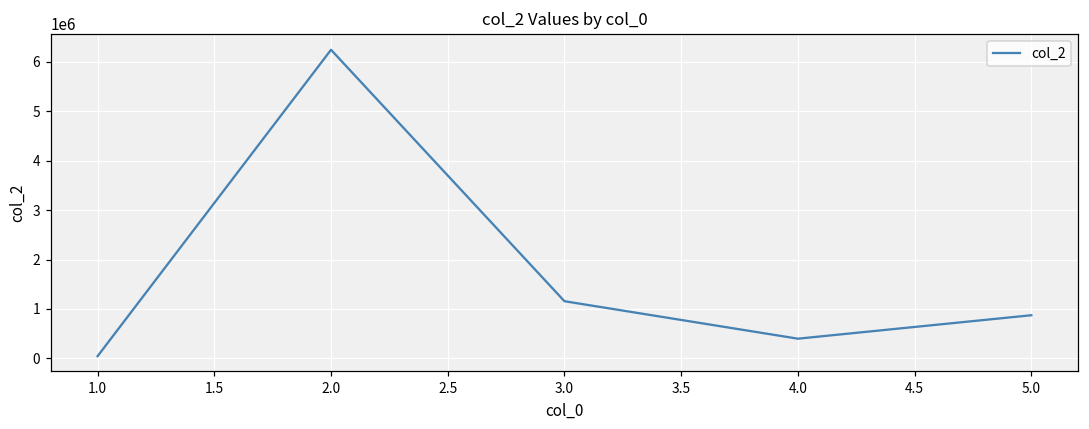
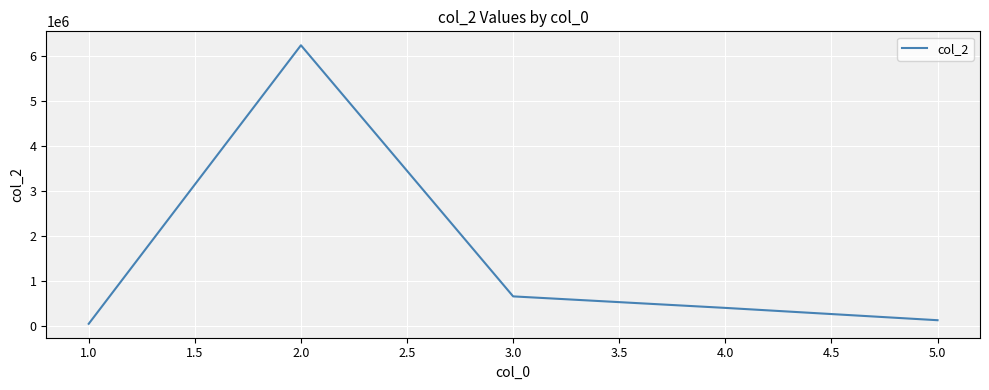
3.0: 1200000 -> 700000
5.0: 900000 -> 100000
